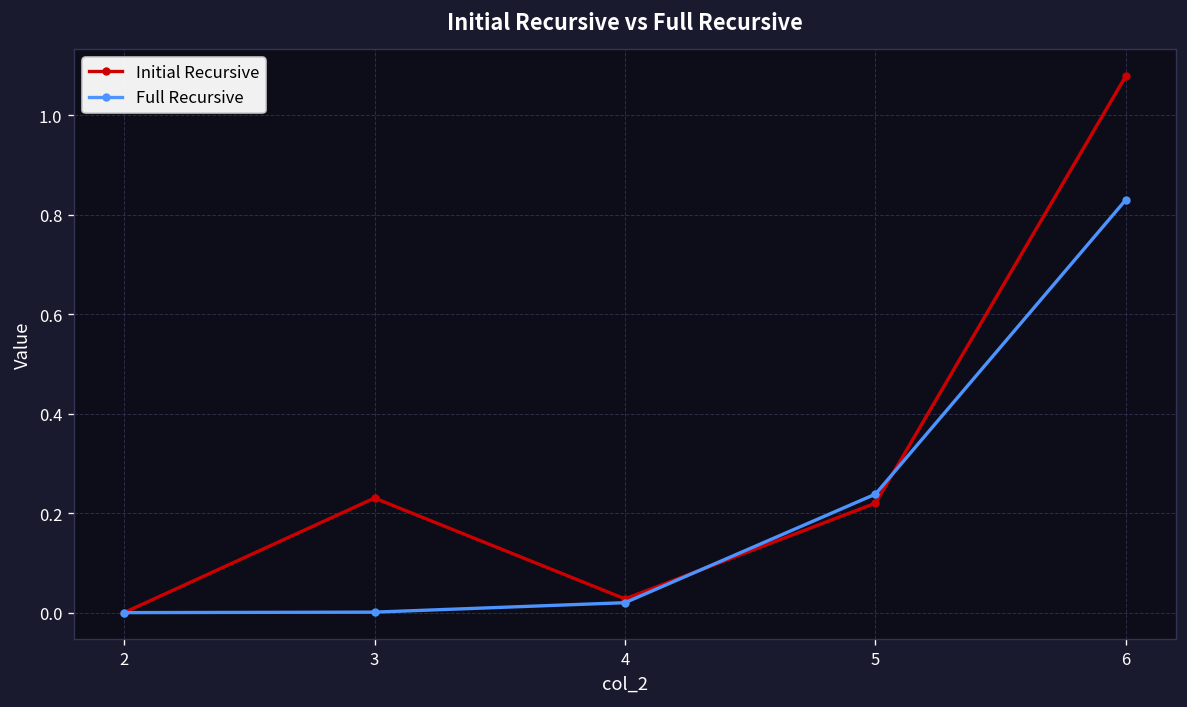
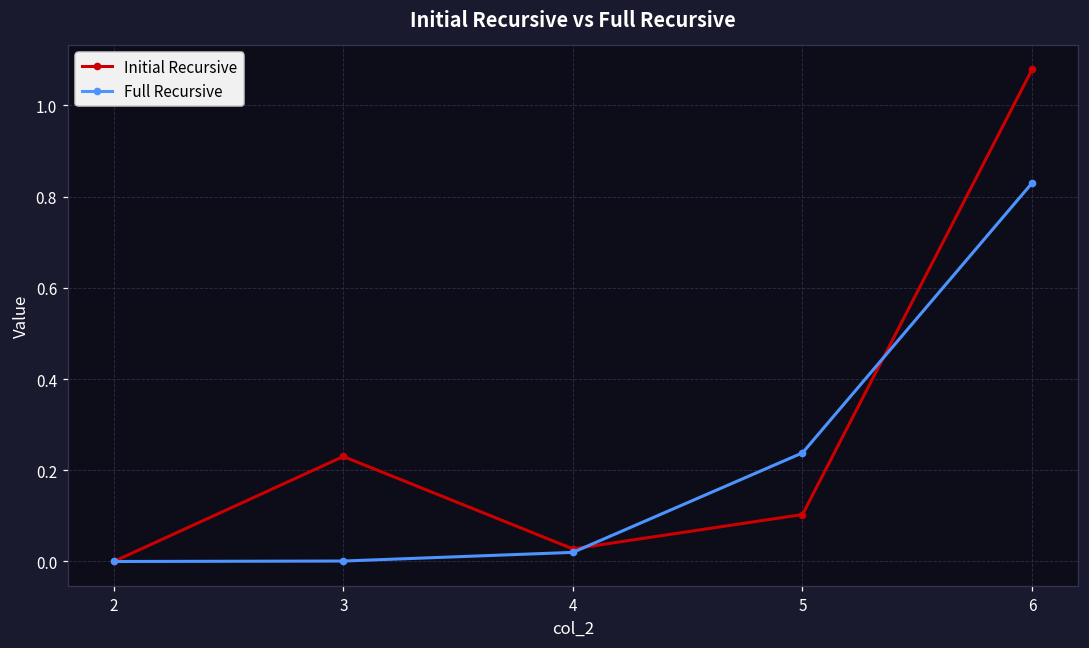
Initial Recursive, 5: 0.22 -> 0.10
